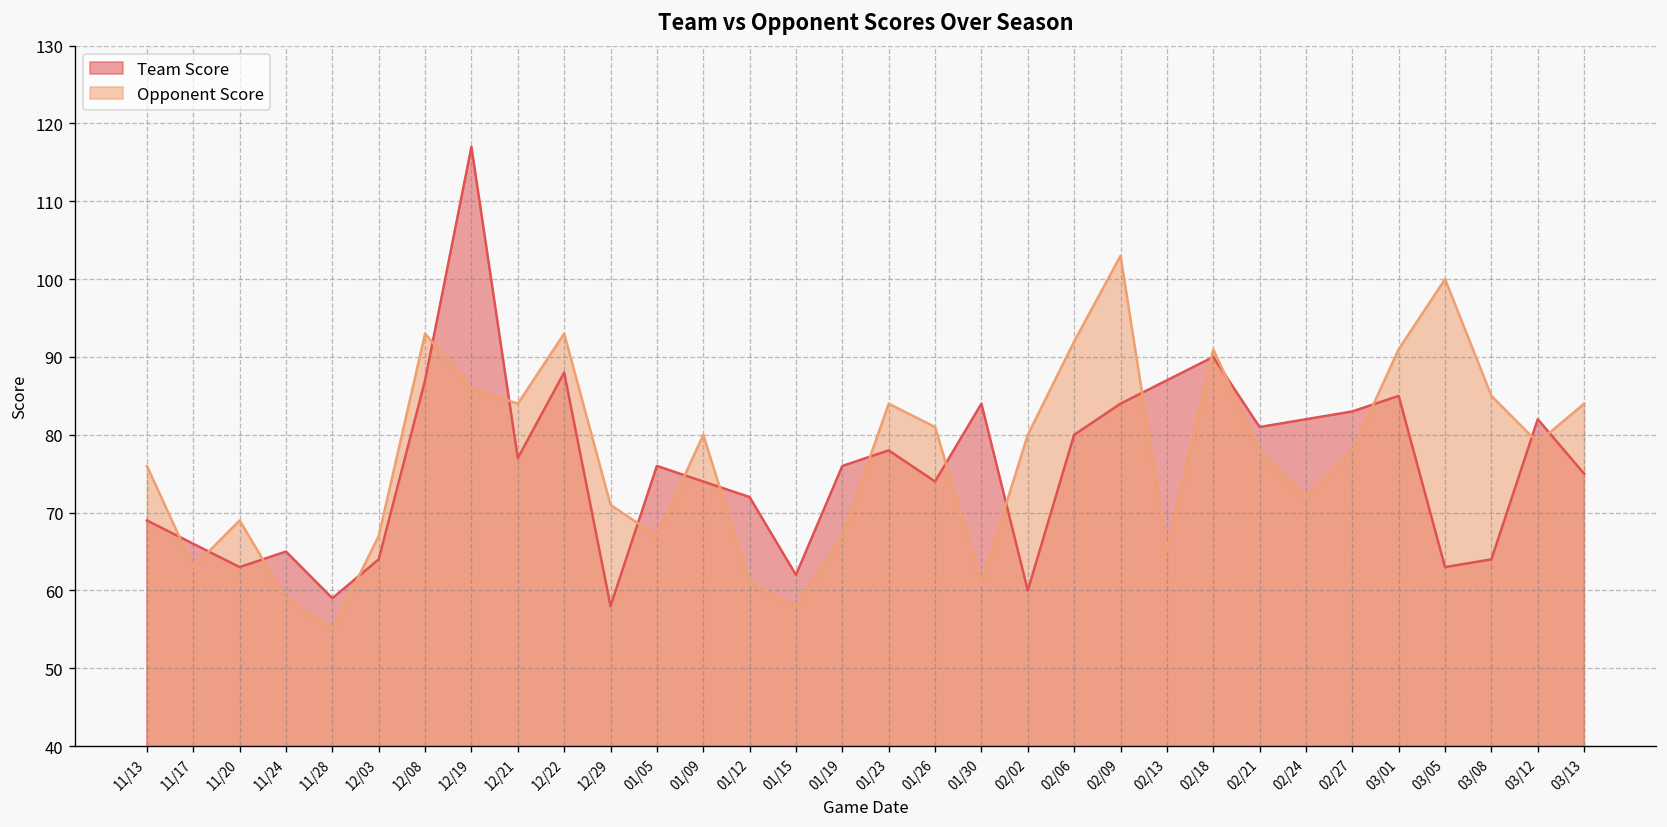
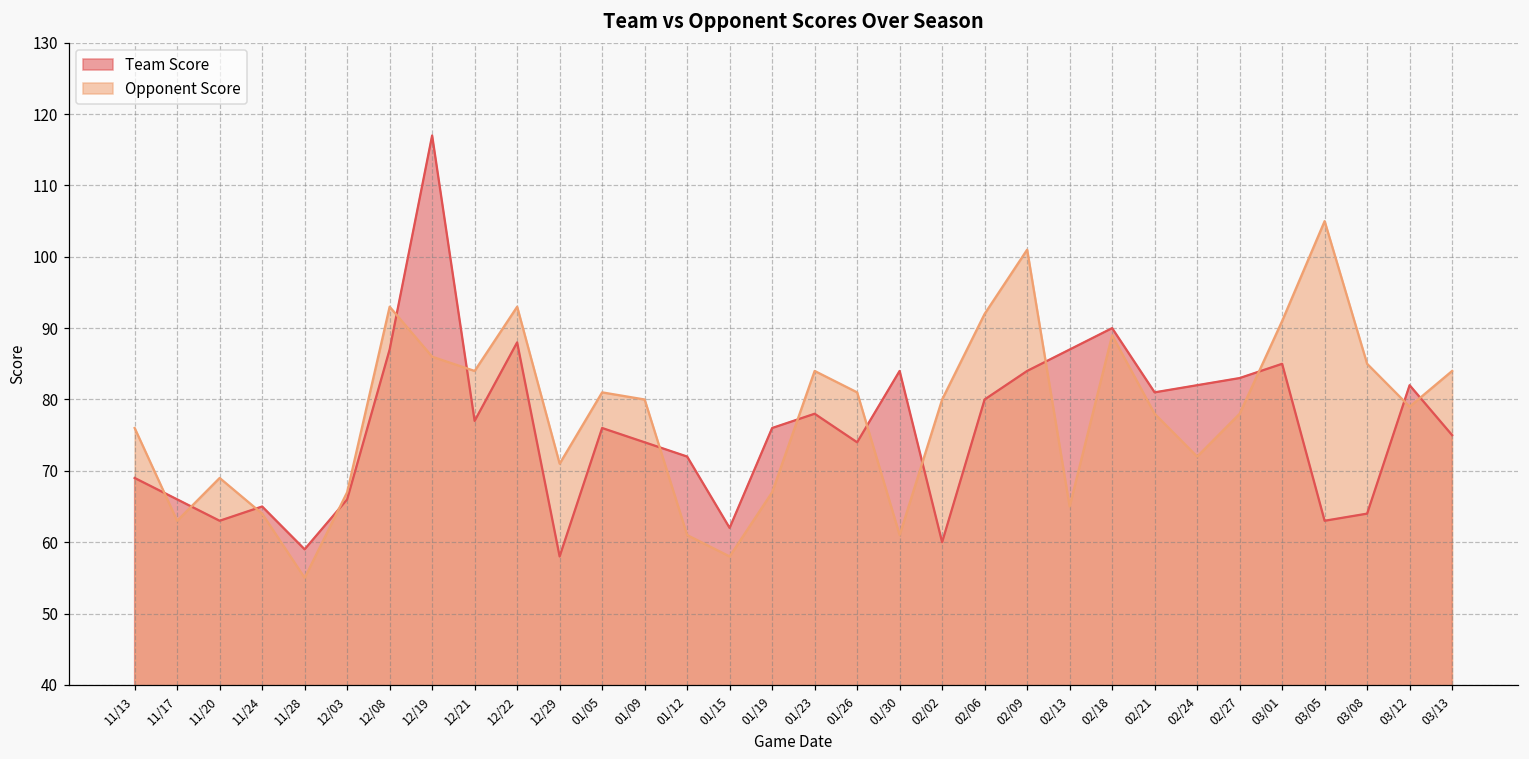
Opponent Score, 11/24: 59 -> 64
Team Score, 12/03: 64 -> 66
Opponent Score, 01/05: 67 -> 81
Opponent Score, 02/09: 103 -> 101
Opponent Score, 02/18: 91 -> 89
Opponent Score, 03/05: 100 -> 105
